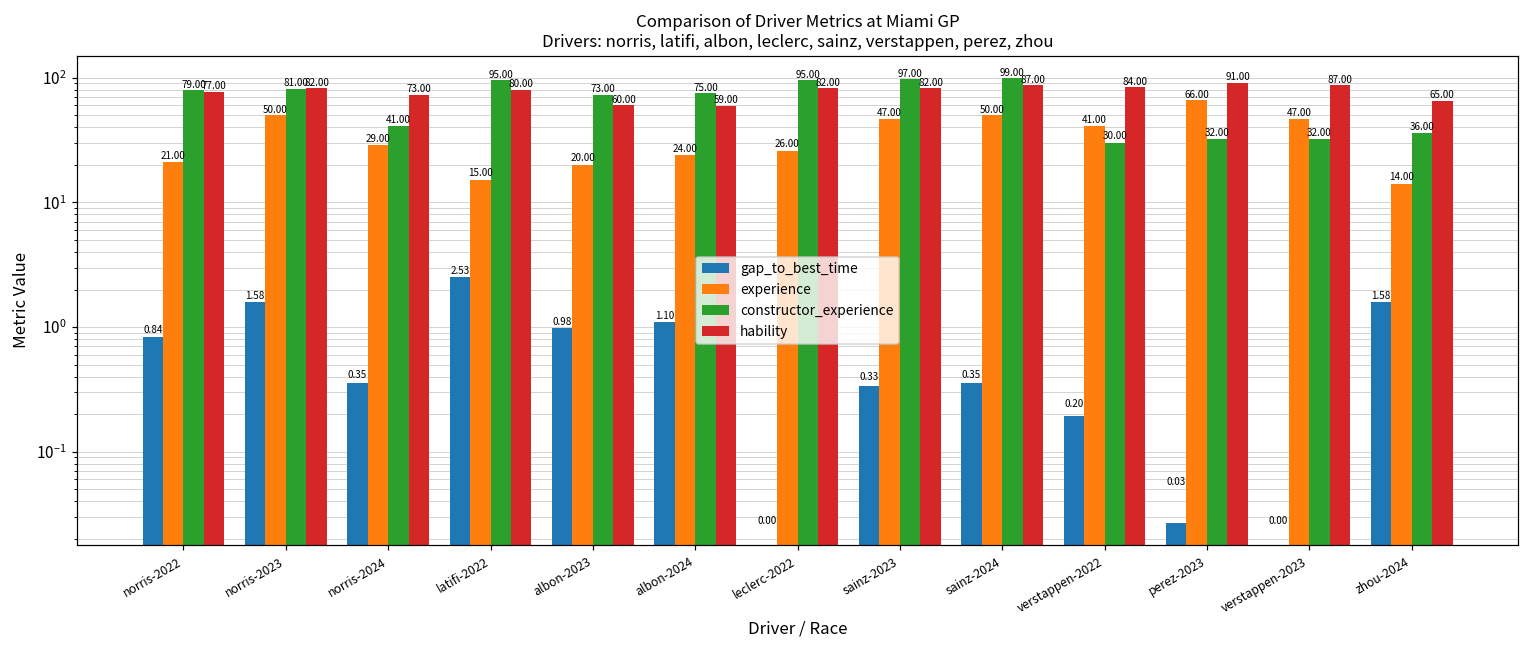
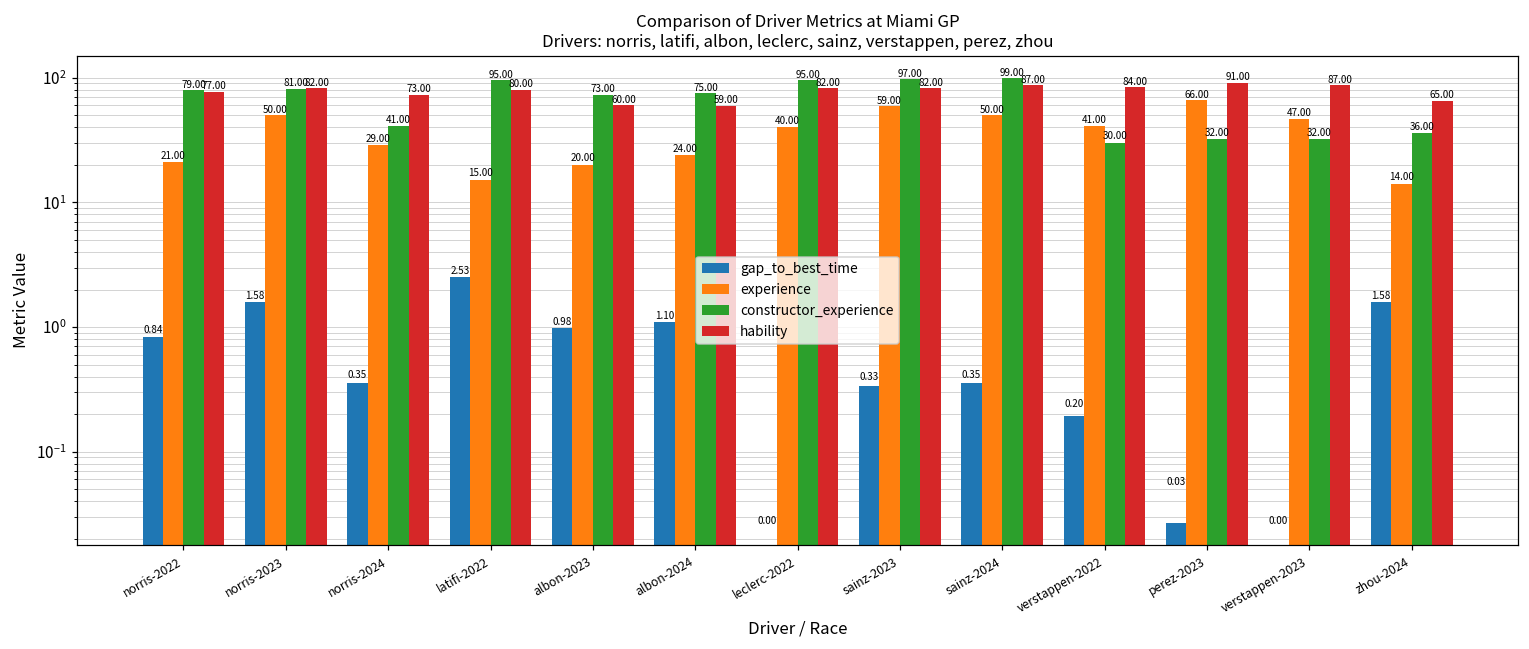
experience, leclerc-2022: 26.00 -> 40.00
experience, sainz-2023: 47.00 -> 59.00
